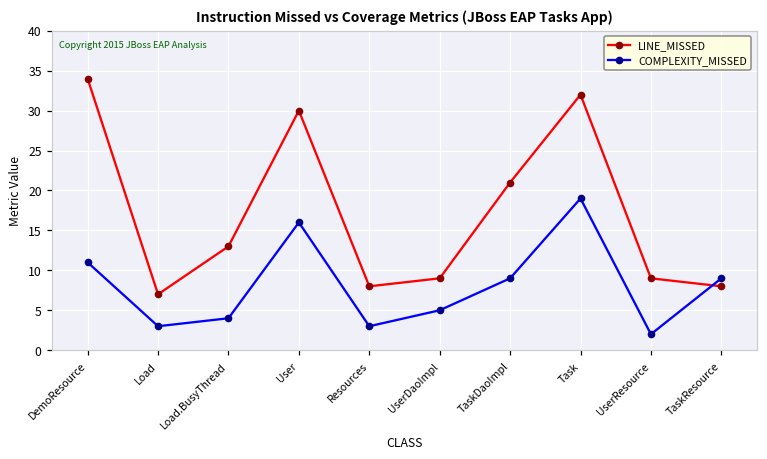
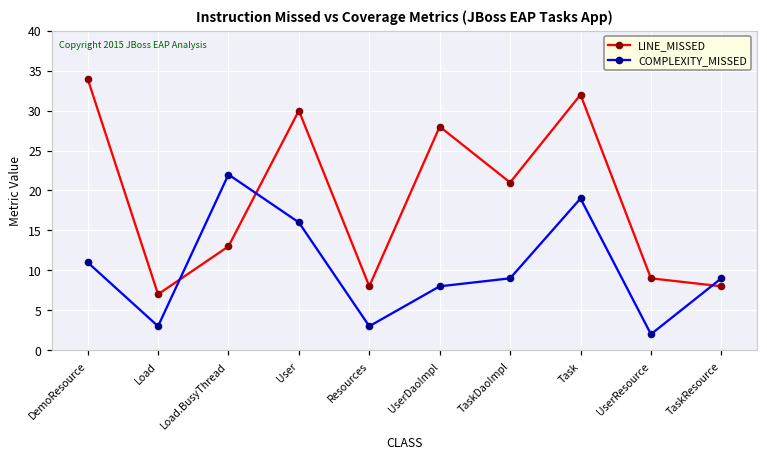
COMPLEXITY_MISSED, Load.BusyThread: 4 -> 22
LINE_MISSED, UserDaoImpl: 9 -> 28
COMPLEXITY_MISSED, UserDaoImpl: 5 -> 8
